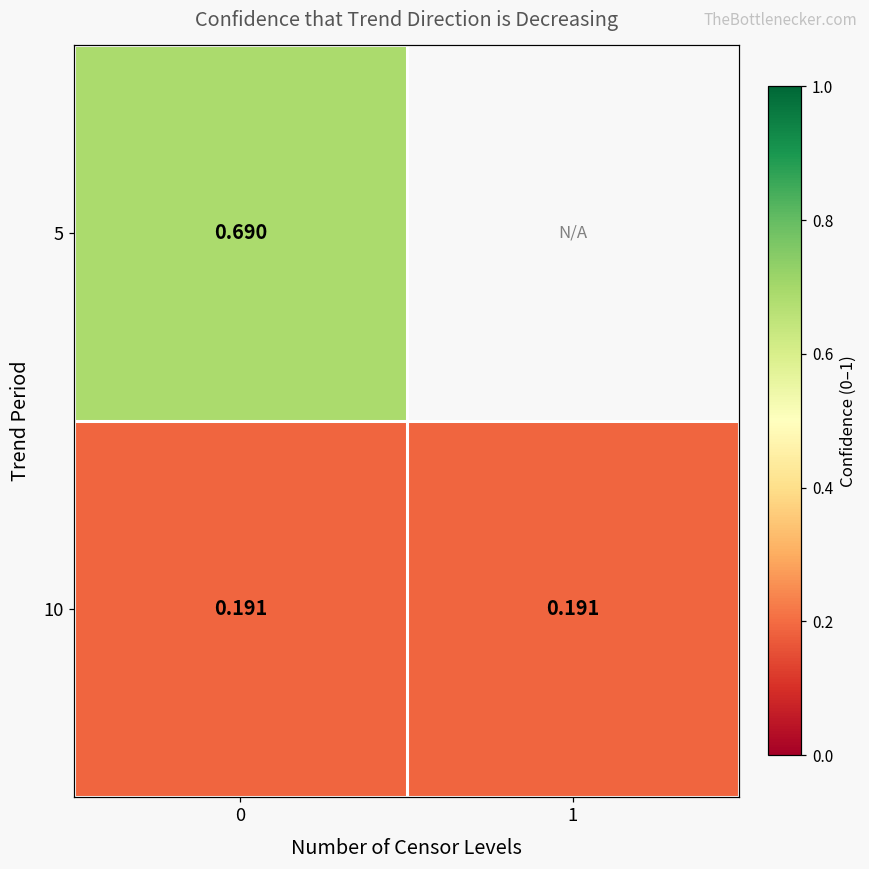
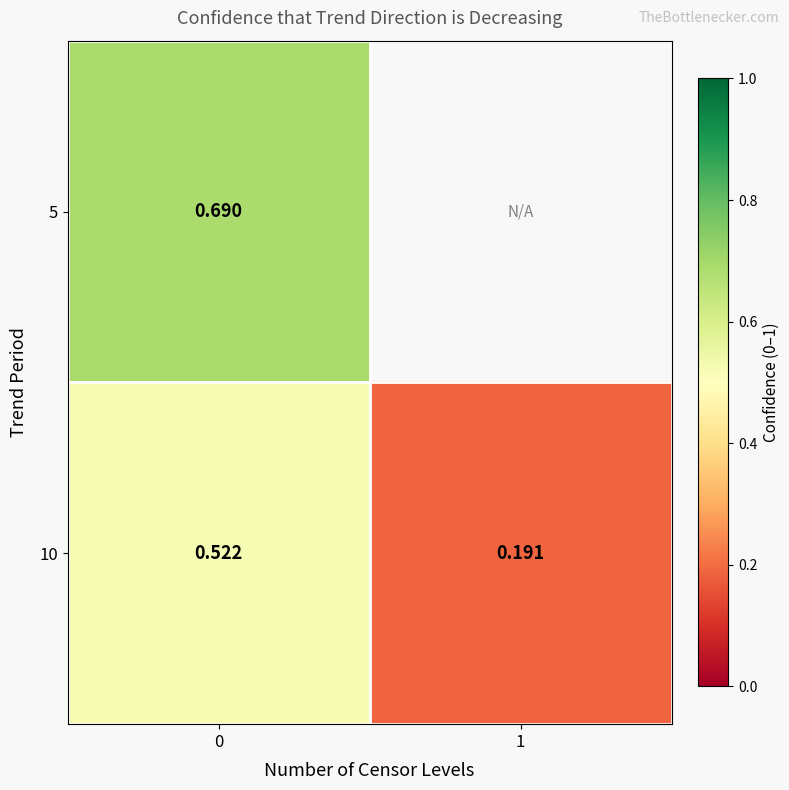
10, 0: 0.191 -> 0.522
